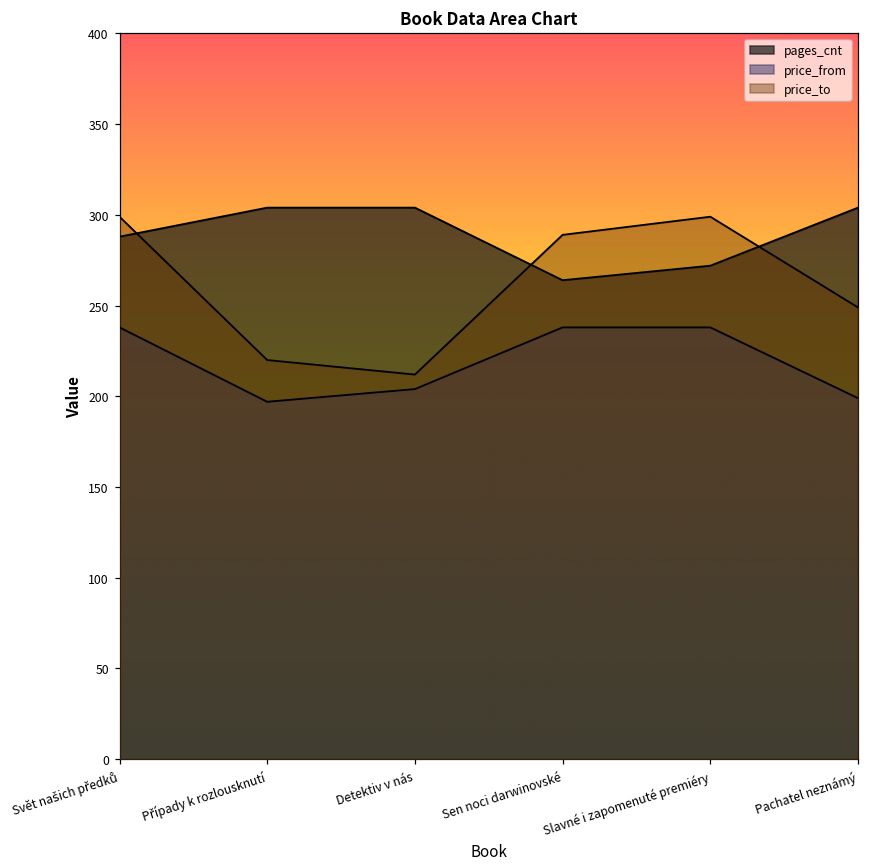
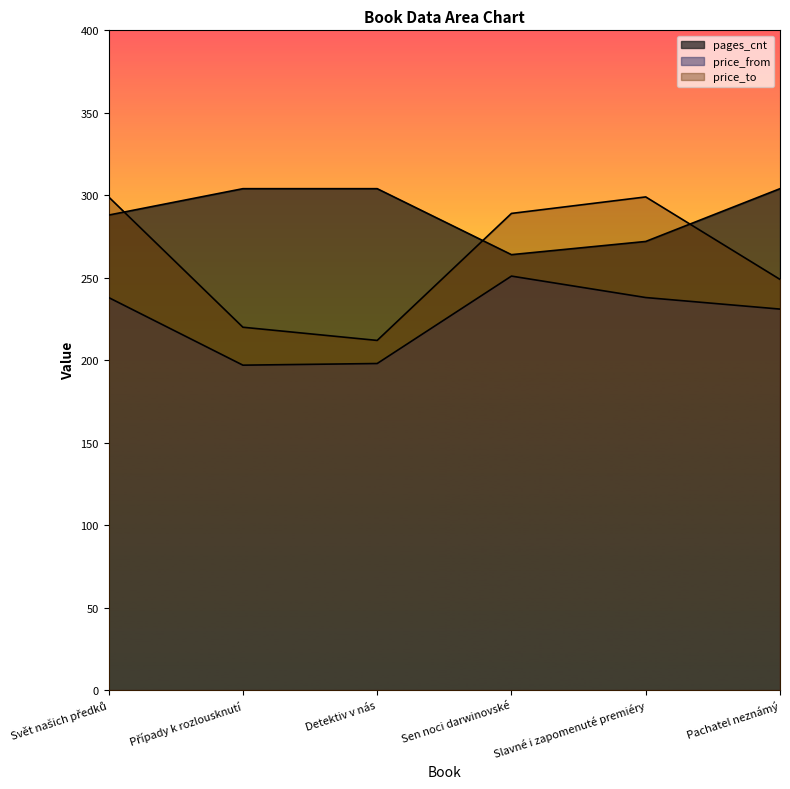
price_from, Detektiv v nás: 204 -> 198
price_from, Sen noci darwinovské: 238 -> 251
price_from, Pachatel neznámý: 199 -> 231
